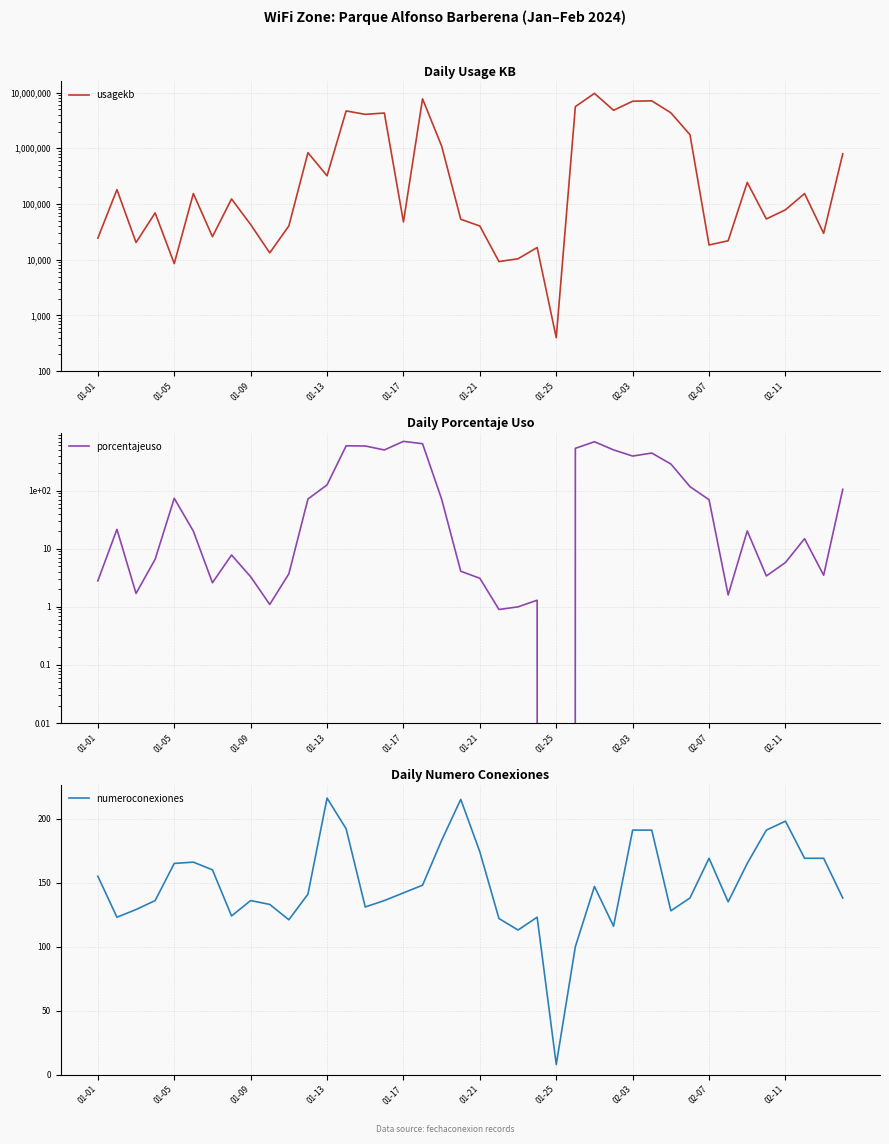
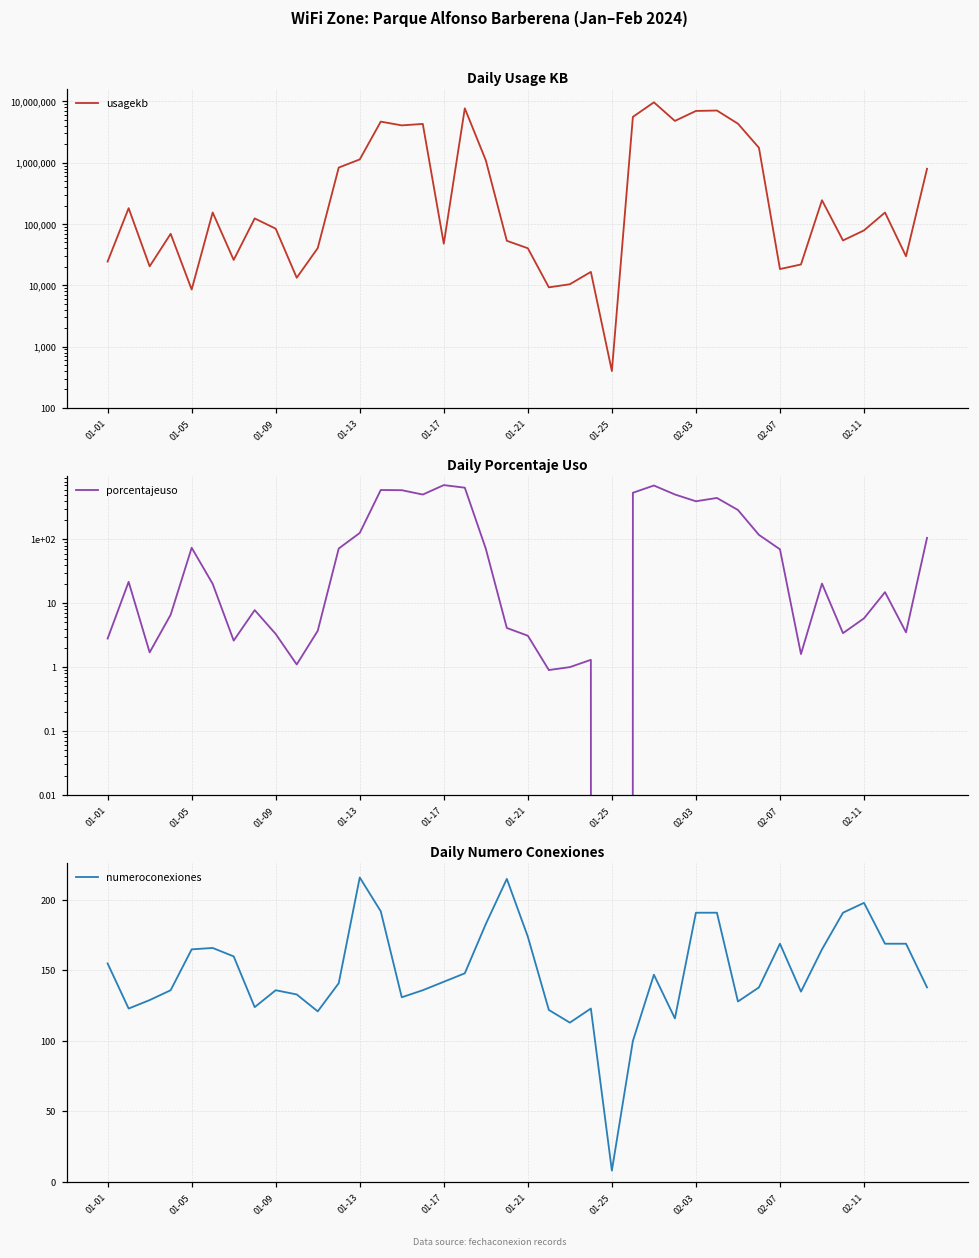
Daily Usage KB, 01-09: 40,000 -> 80,000
Daily Usage KB, 01-13: 300,000 -> 1,100,000
